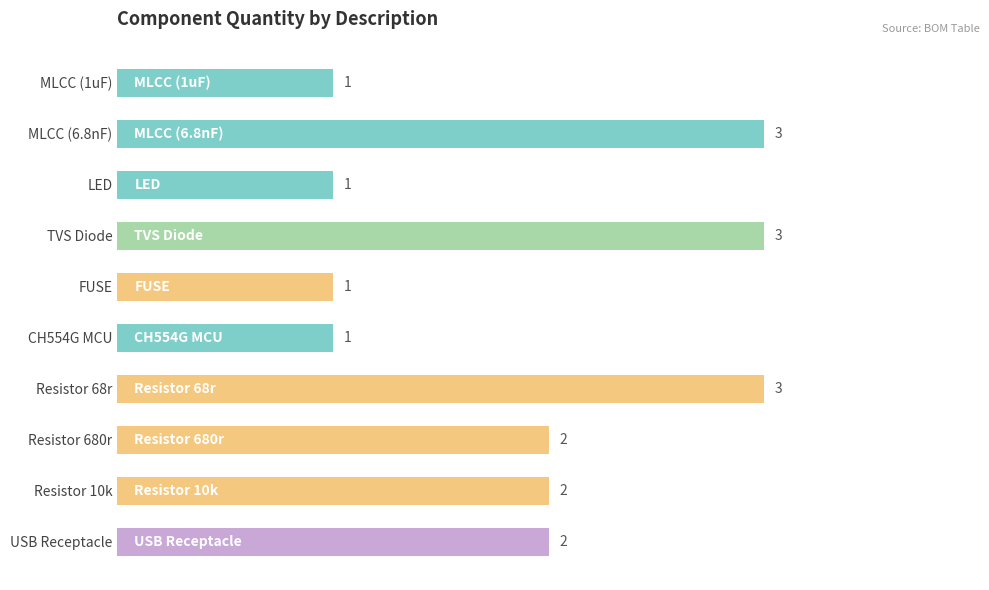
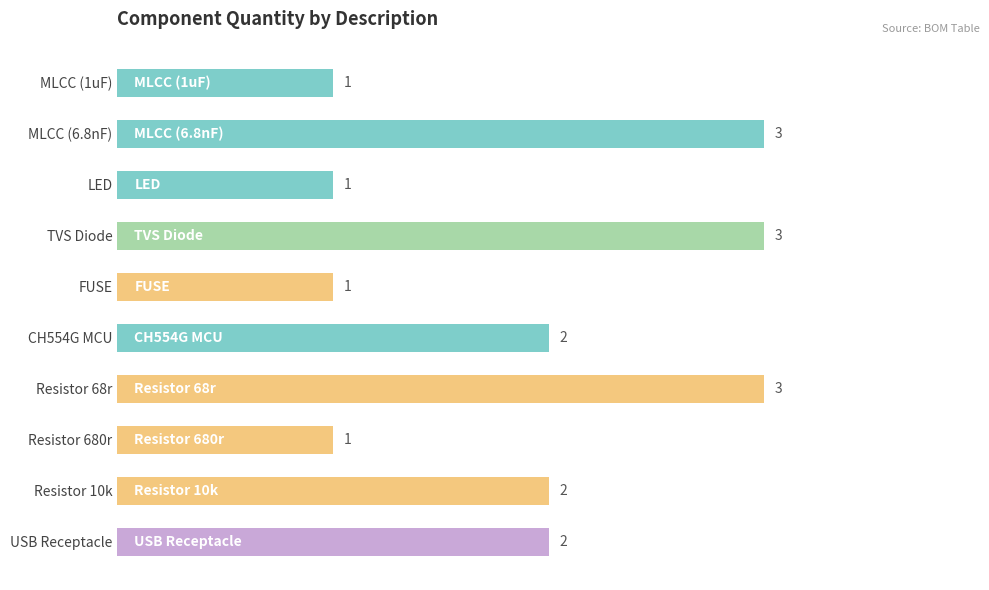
CH554G MCU: 1 -> 2
Resistor 680r: 2 -> 1
